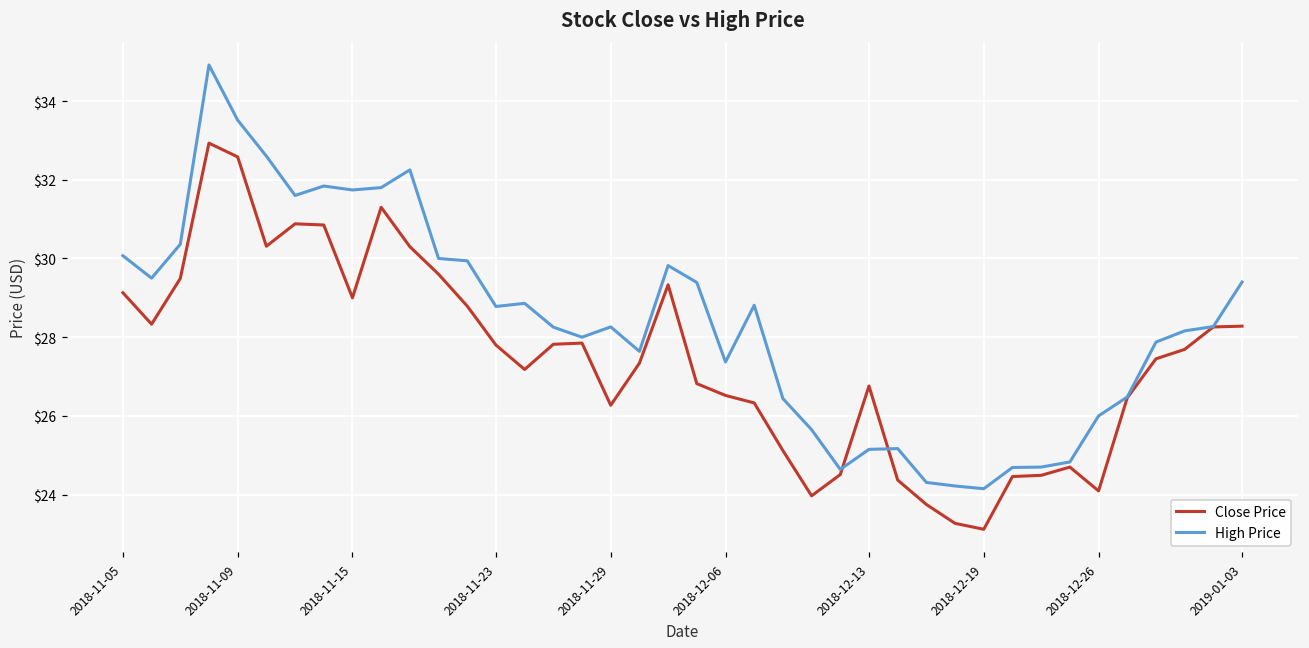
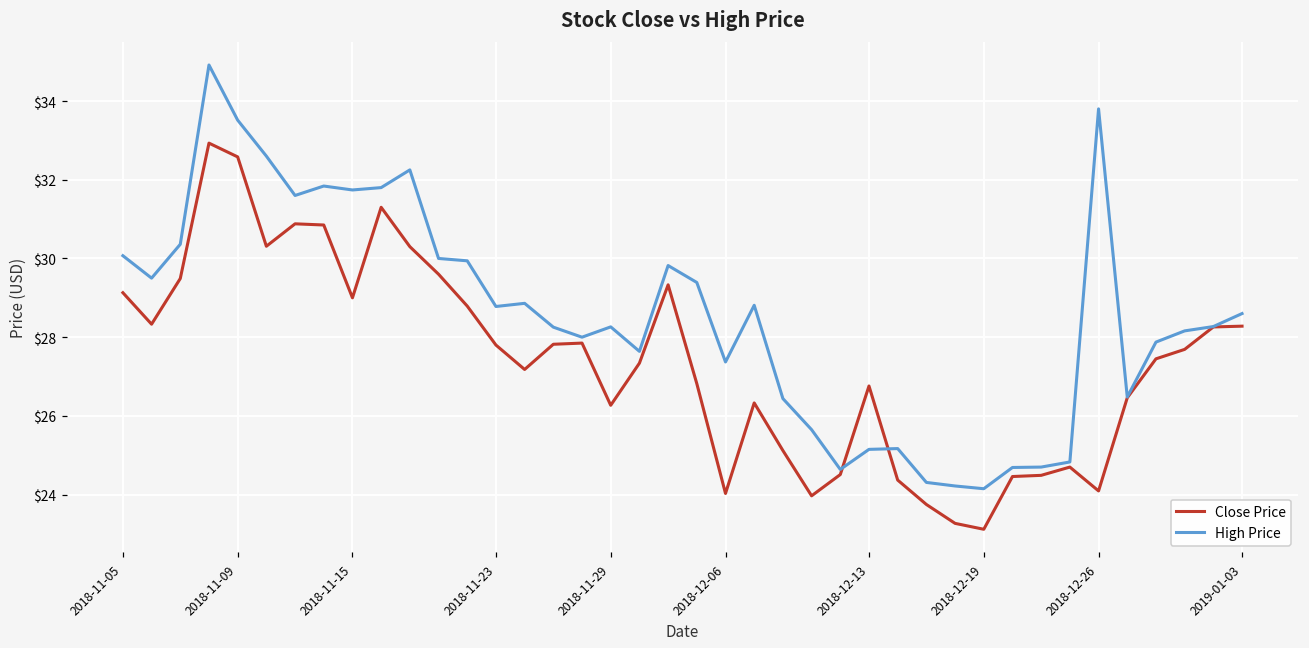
Close Price, 2018-12-06: $26.5 -> $24.0
High Price, 2018-12-26: $26.0 -> $33.8
High Price, 2019-01-03: $29.4 -> $28.6
